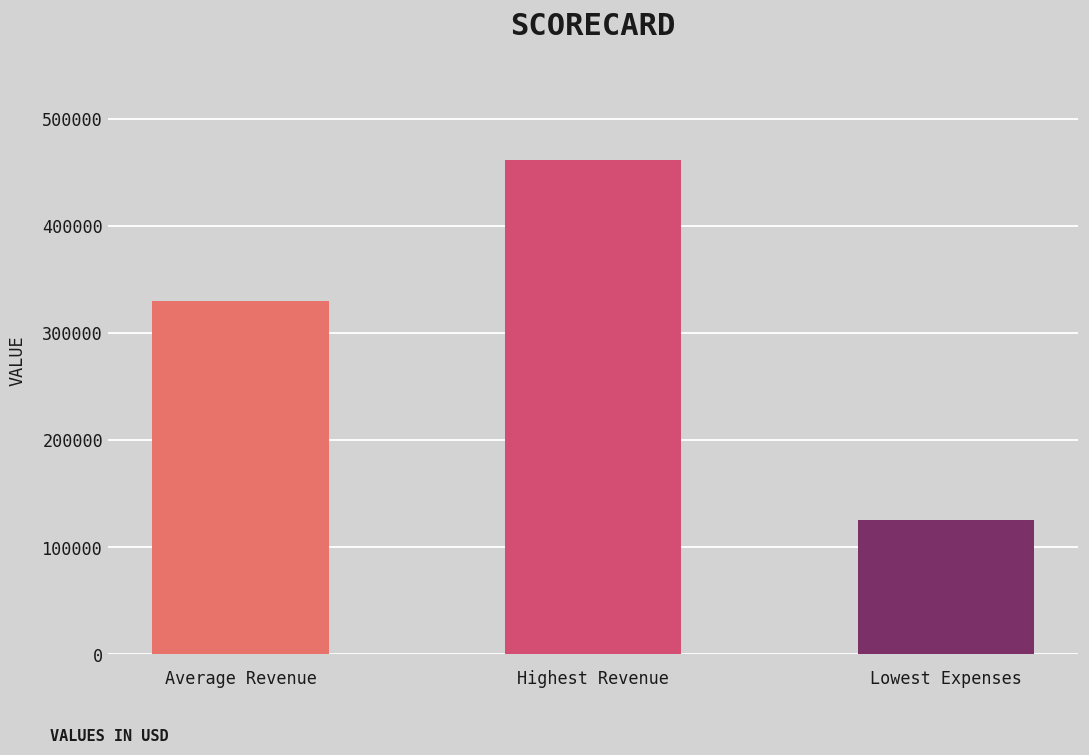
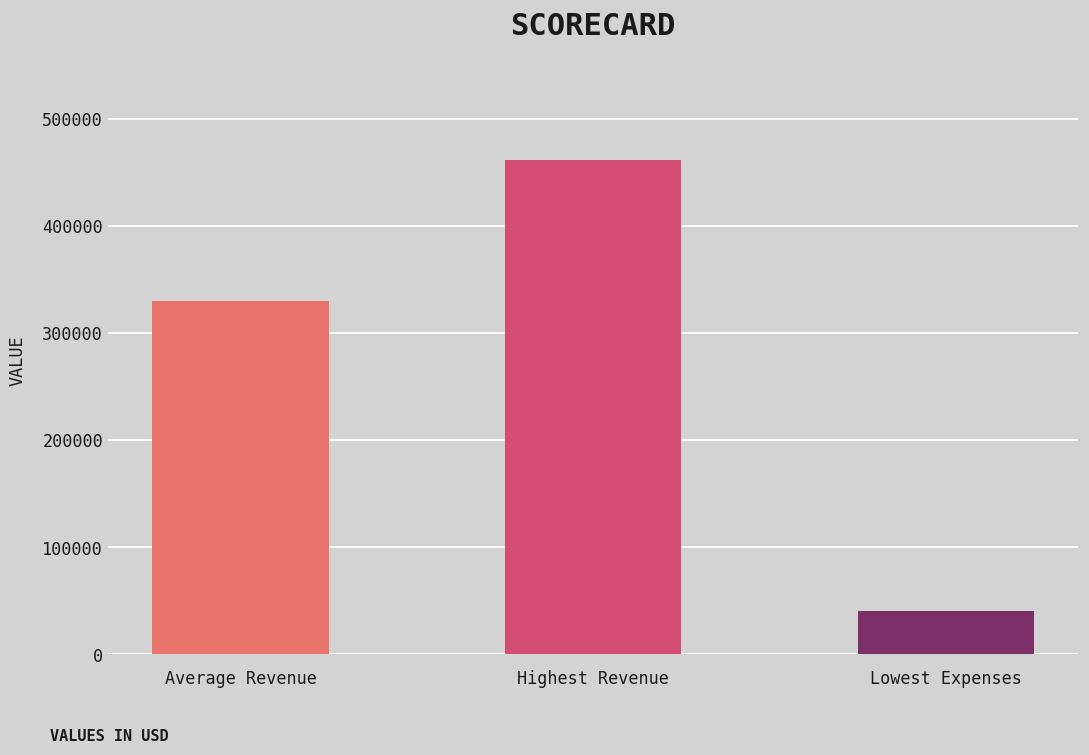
Lowest Expenses: 130000 -> 40000
